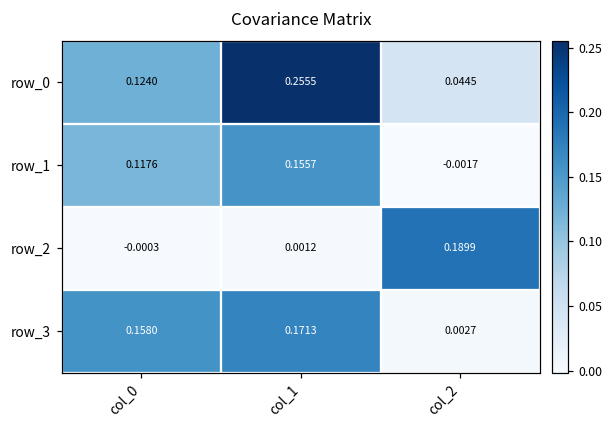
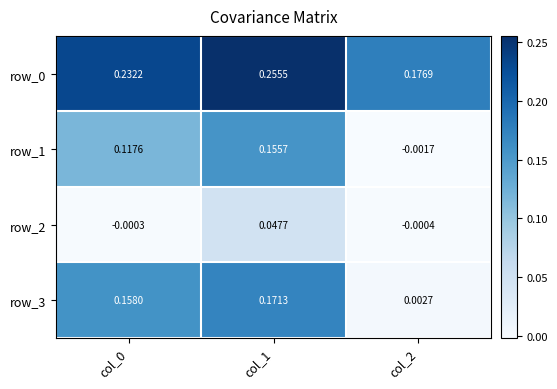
row_0, col_0: 0.1240 -> 0.2322
row_0, col_2: 0.0445 -> 0.1769
row_2, col_1: 0.0012 -> 0.0477
row_2, col_2: 0.1899 -> -0.0004
